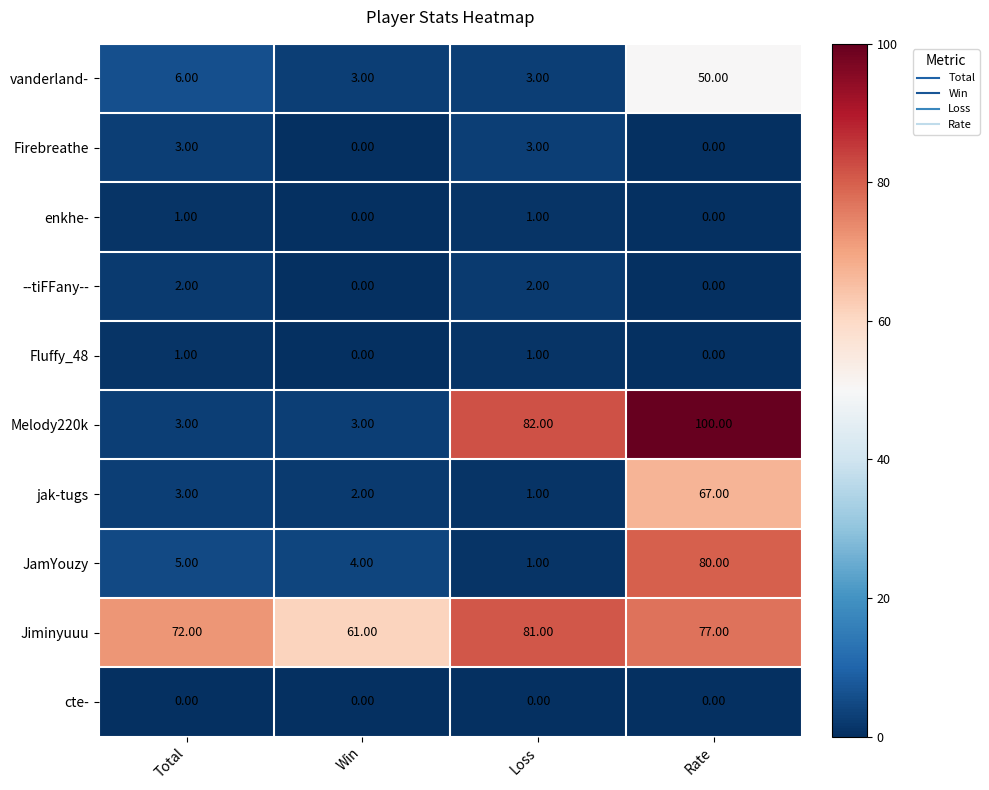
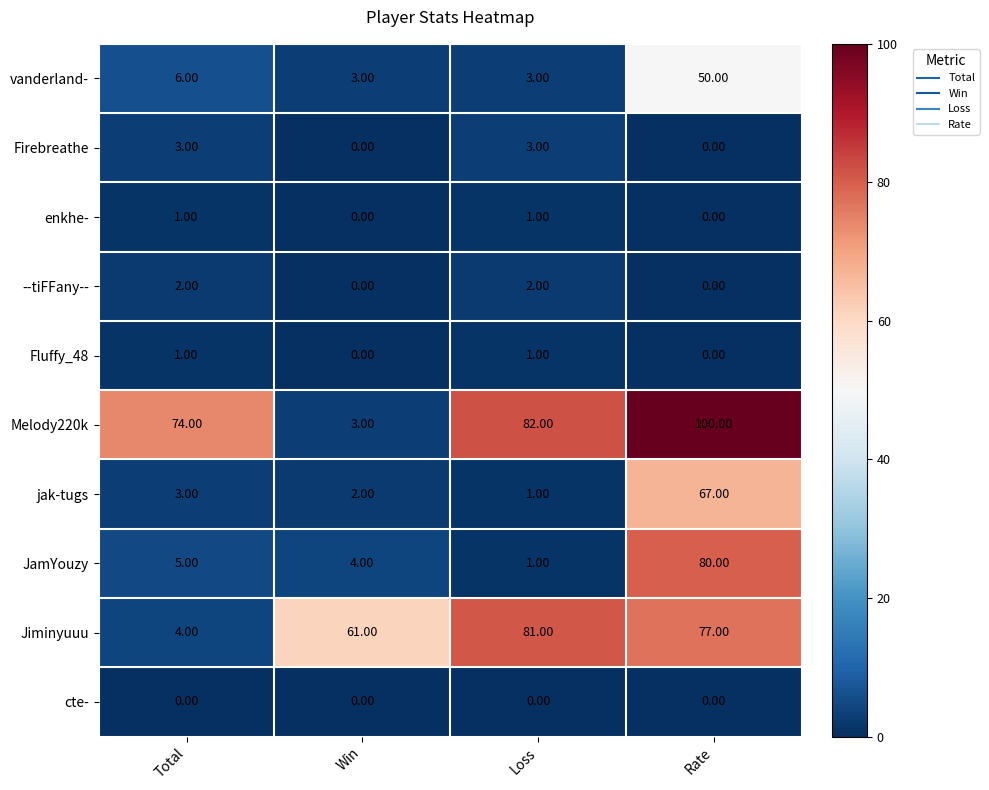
Melody220k, Total: 3.00 -> 74.00
Jiminyuuu, Total: 72.00 -> 4.00
